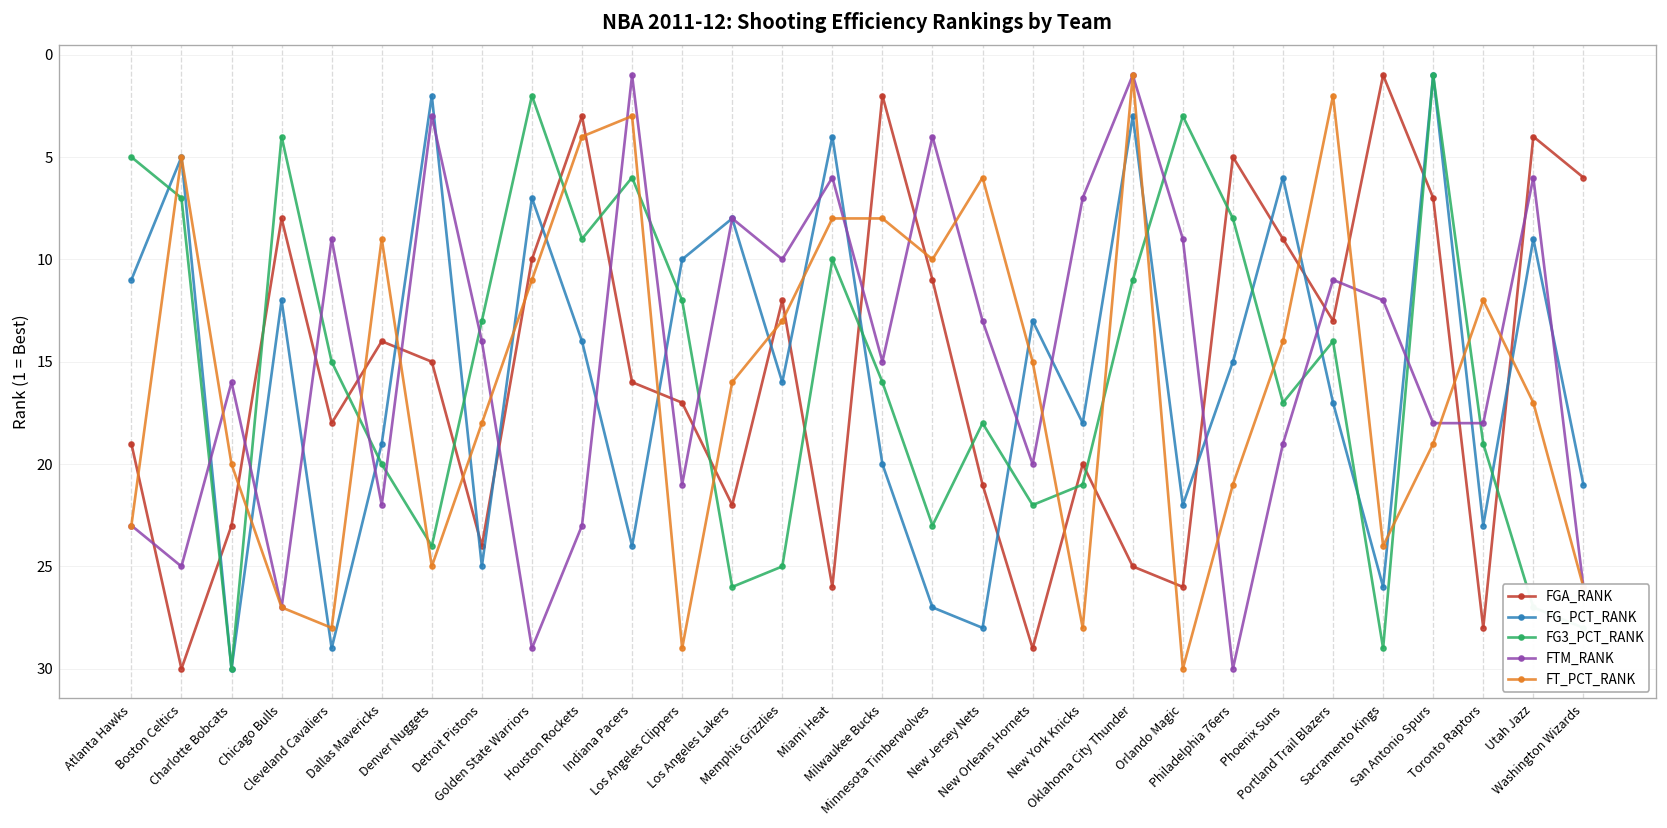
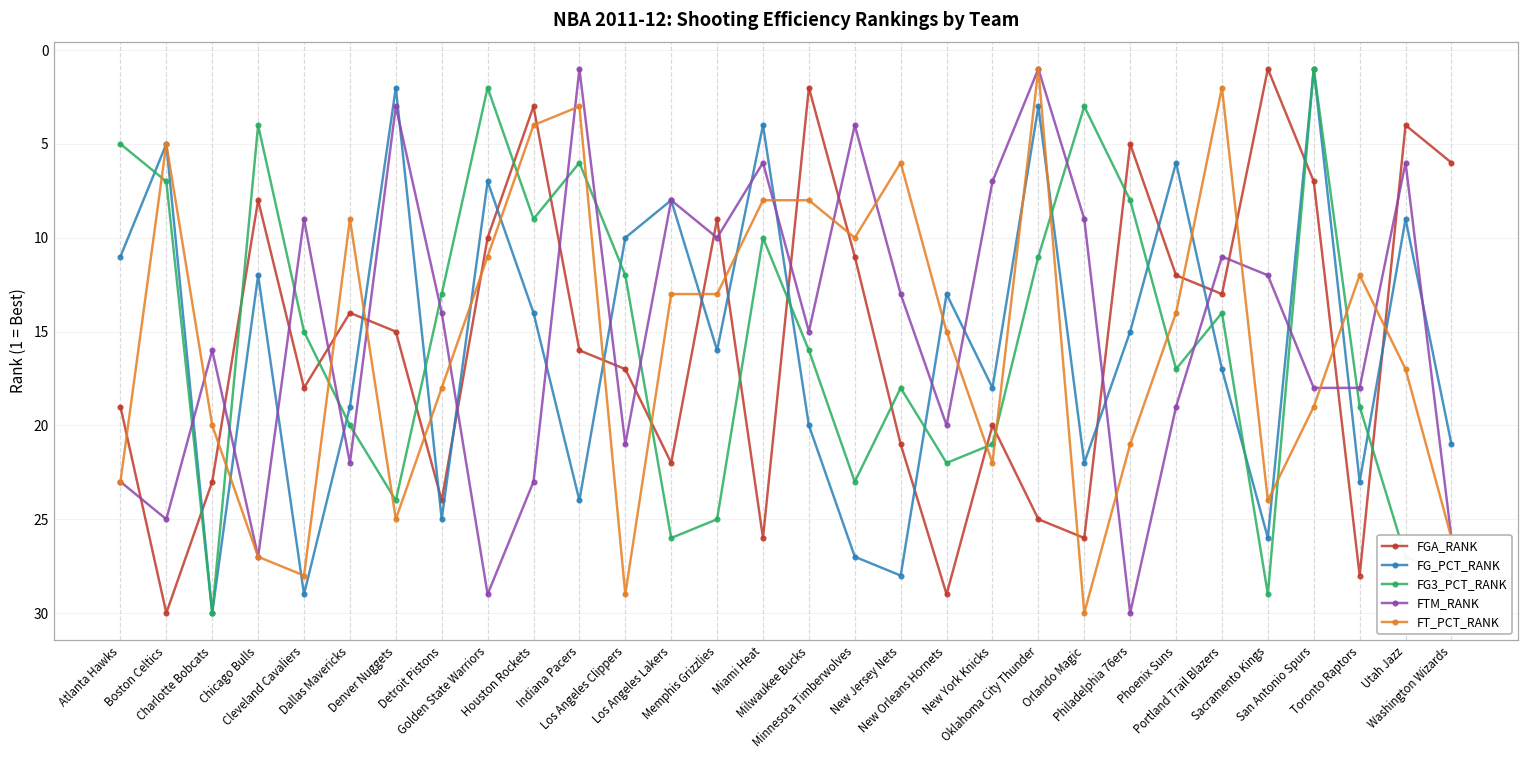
FT_PCT_RANK, Los Angeles Lakers: 16 -> 13
FGA_RANK, Memphis Grizzlies: 12 -> 9
FT_PCT_RANK, New York Knicks: 28 -> 22
FGA_RANK, Phoenix Suns: 9 -> 12
